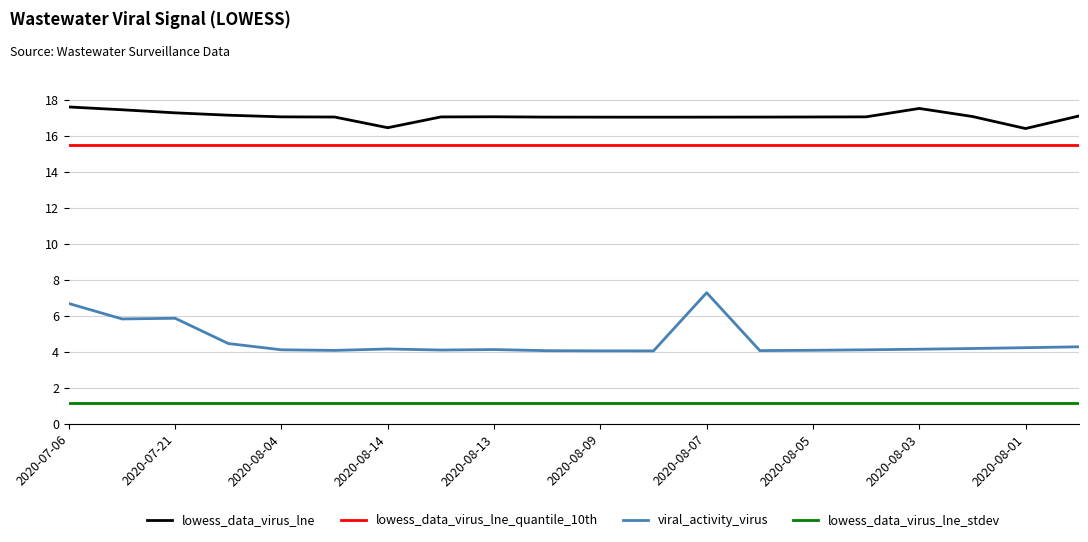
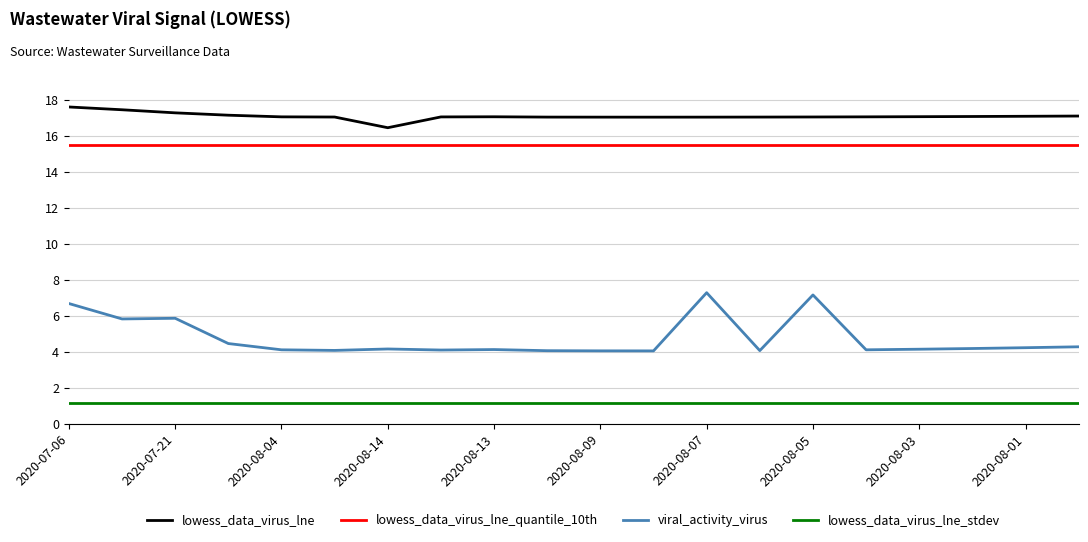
viral_activity_virus, 2020-08-05: 4.1 -> 7.1
lowess_data_virus_lne, 2020-08-03: 17.5 -> 17.0
lowess_data_virus_lne, 2020-08-01: 16.4 -> 17.1
